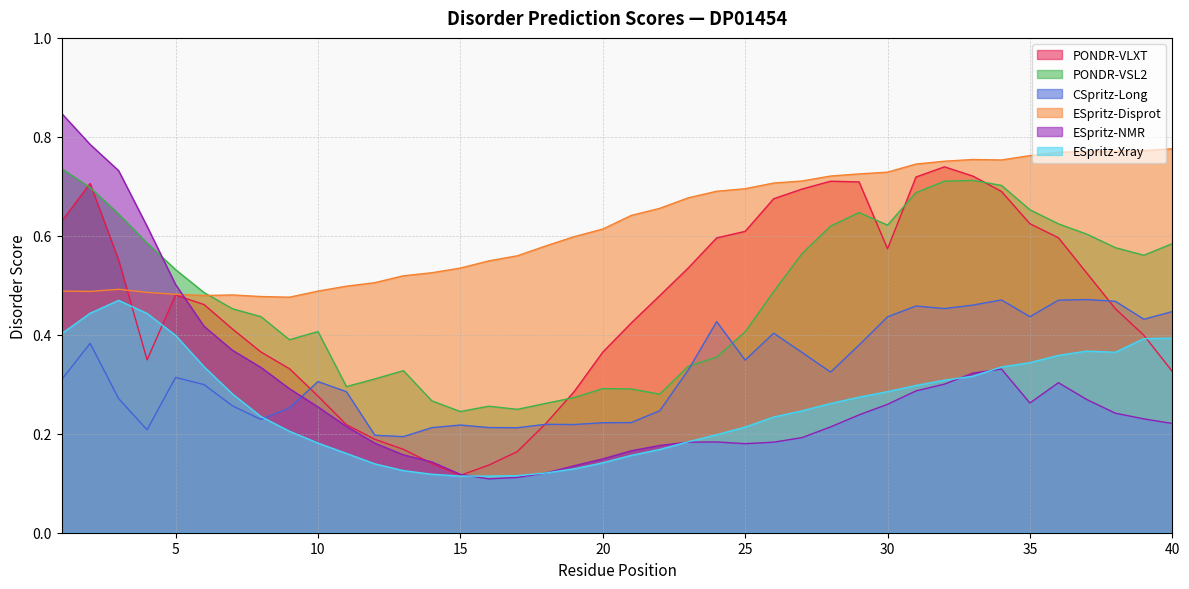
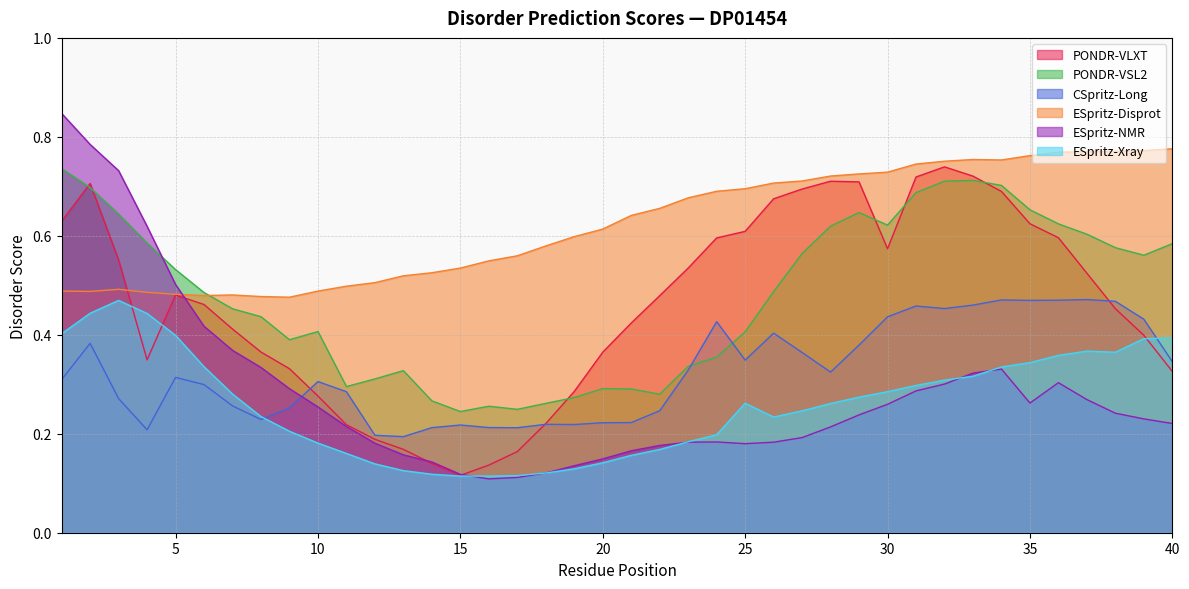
ESpritz-Xray, 25: 0.21 -> 0.26
CSpritz-Long, 35: 0.44 -> 0.47
CSpritz-Long, 40: 0.45 -> 0.35
